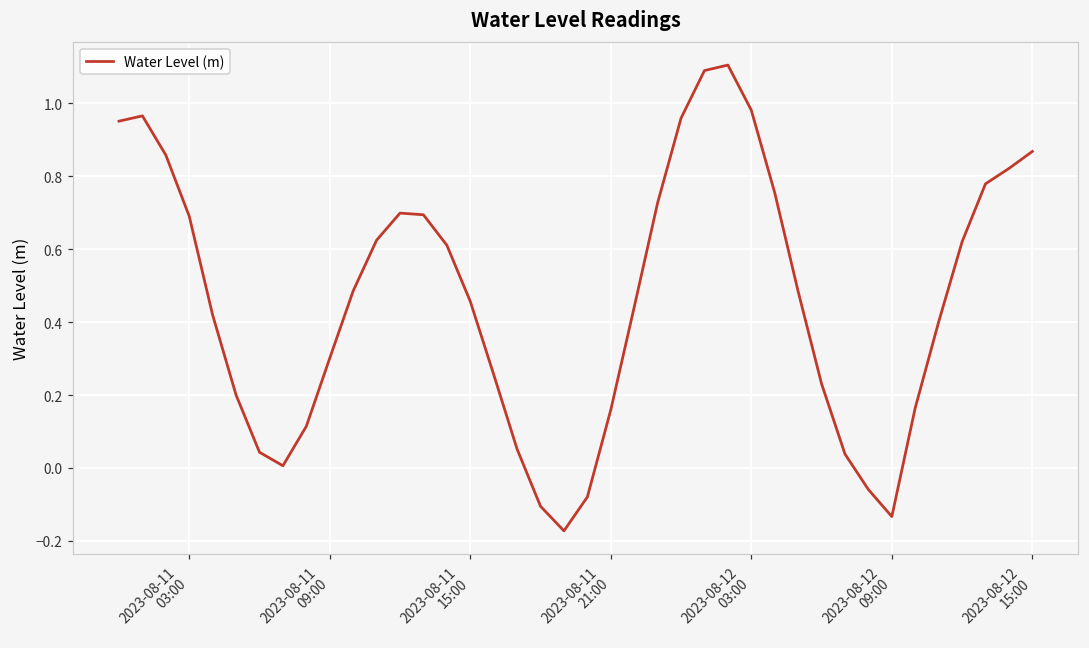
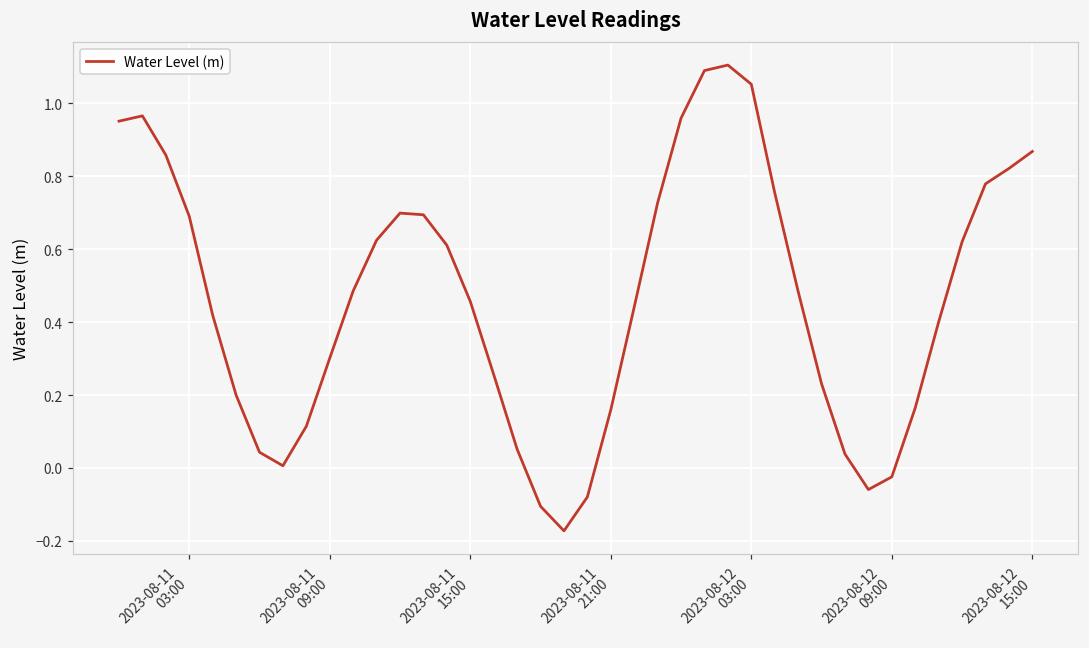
2023-08-12 03:00: 0.98 -> 1.05
2023-08-12 09:00: -0.13 -> -0.02
